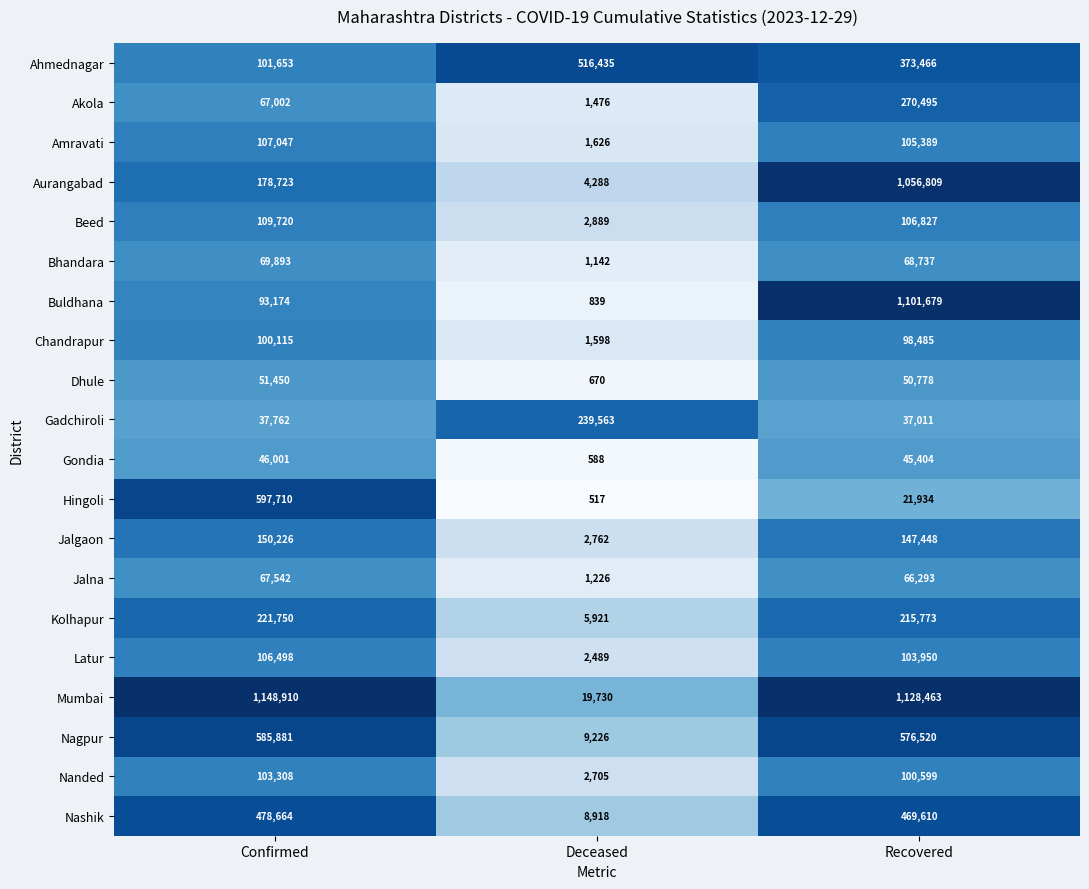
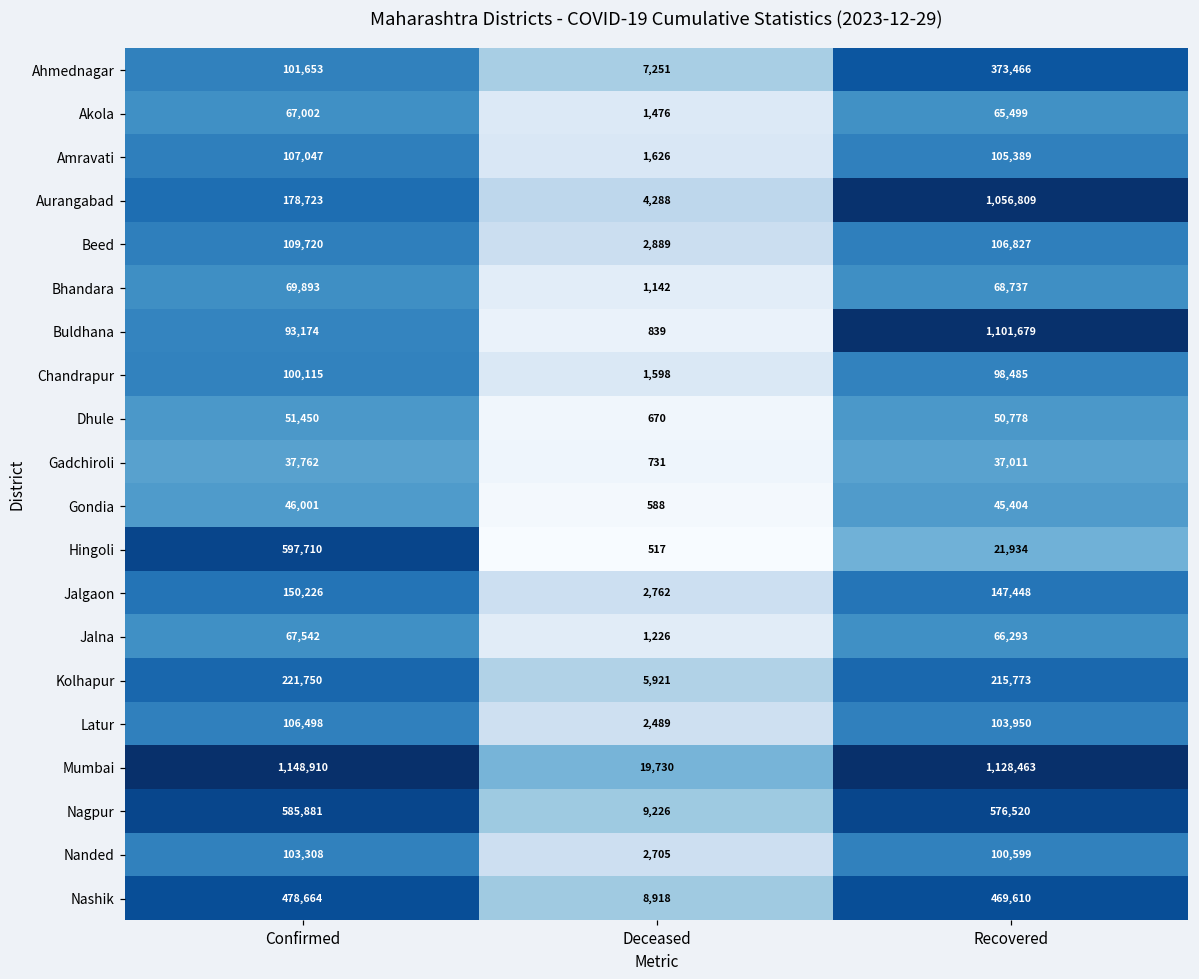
Ahmednagar, Deceased: 516,435 -> 7,251
Akola, Recovered: 270,495 -> 65,499
Gadchiroli, Deceased: 239,563 -> 731
